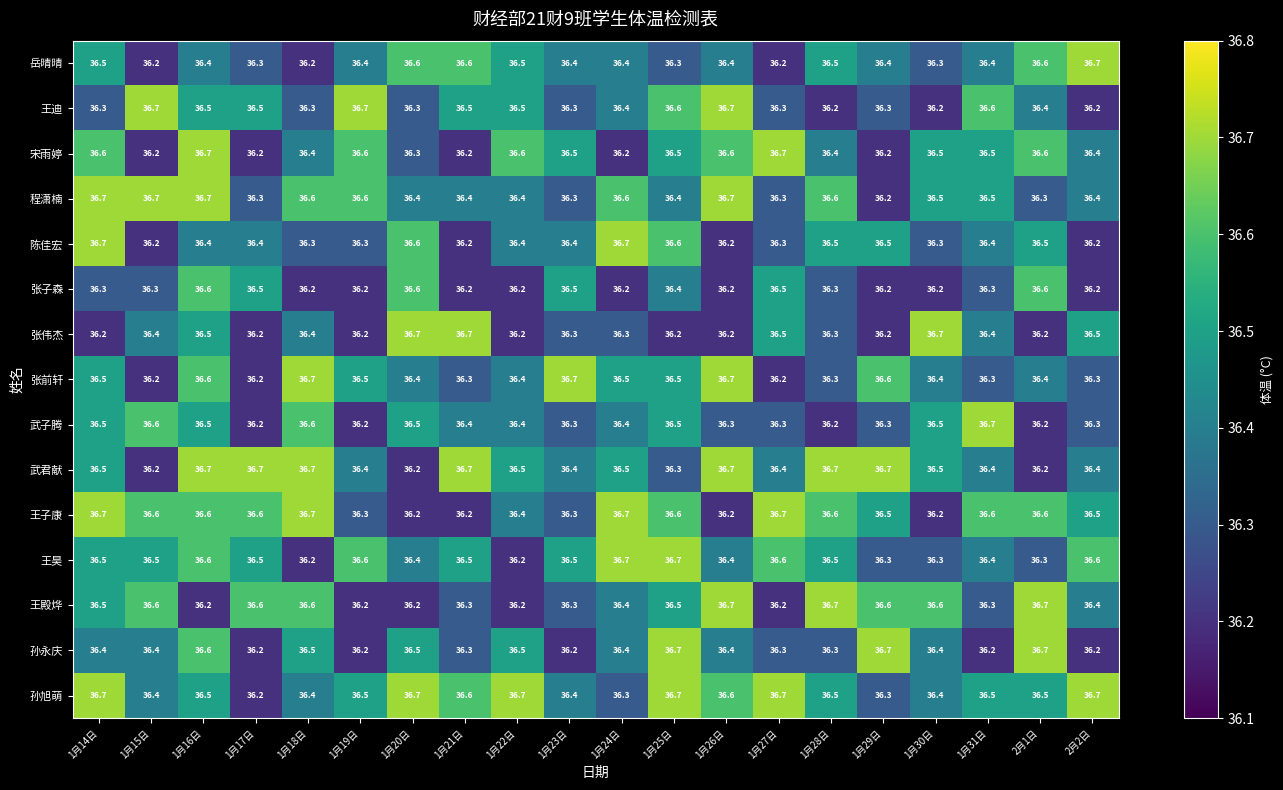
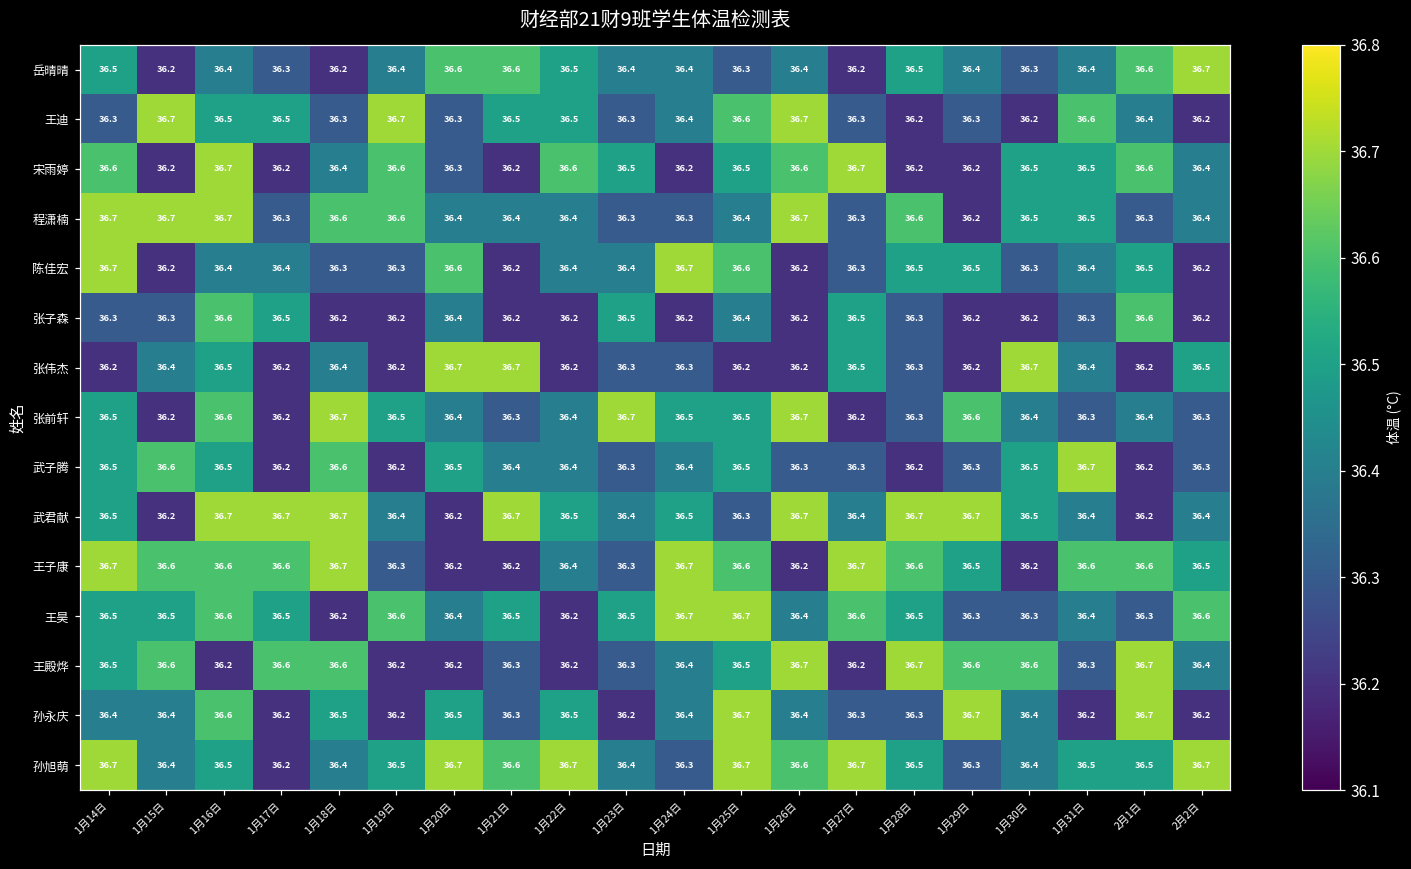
宋雨婷, 1月28日: 36.4 -> 36.2
程潇楠, 1月24日: 36.6 -> 36.3
张子森, 1月20日: 36.6 -> 36.4
